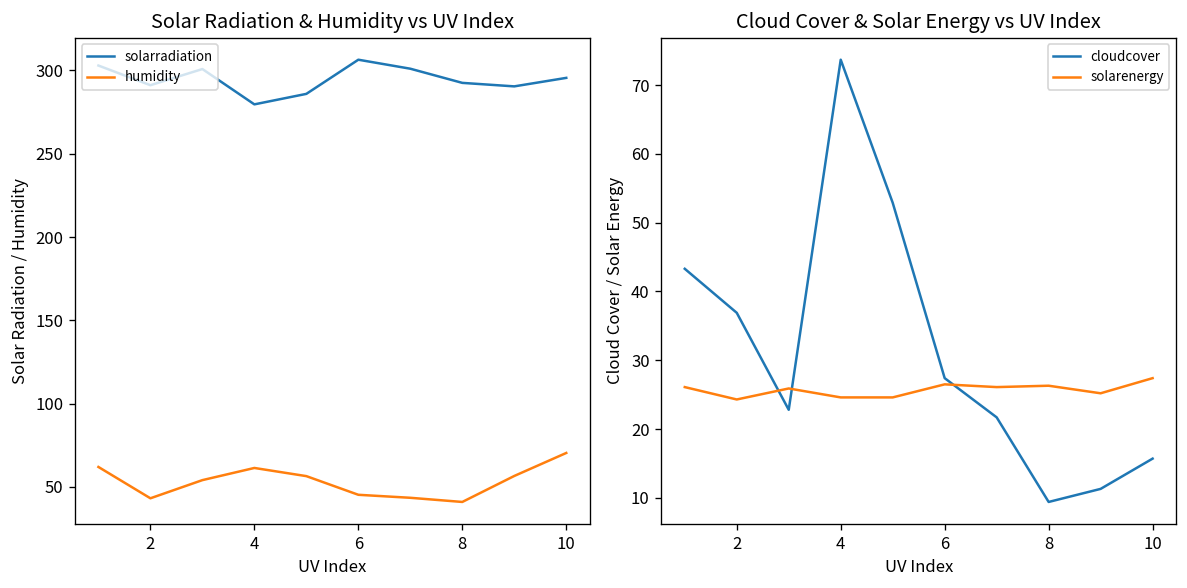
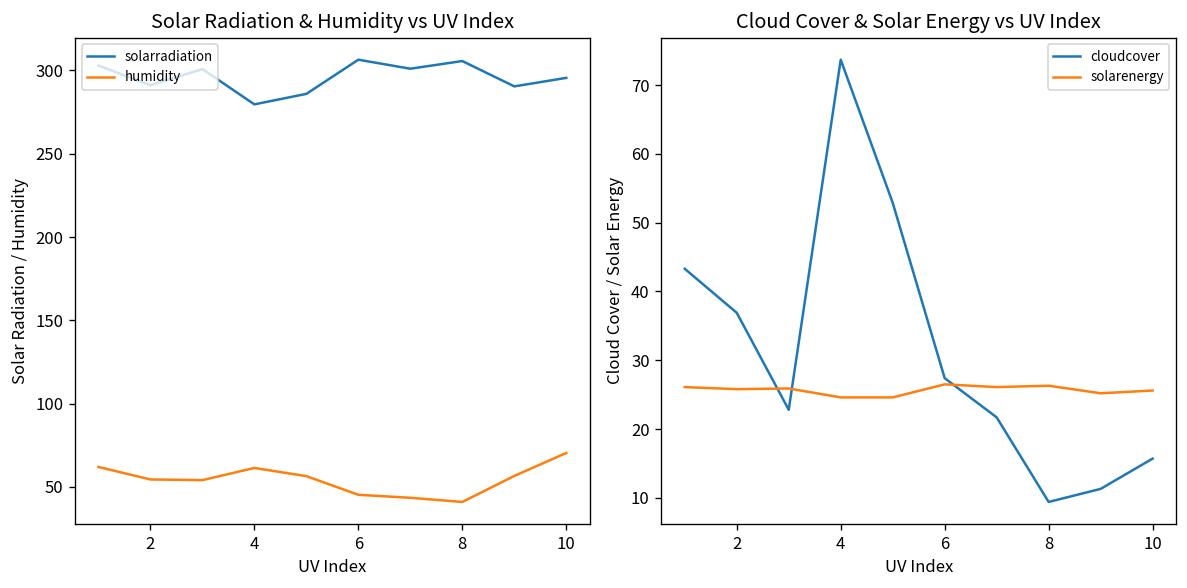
Solar Radiation & Humidity vs UV Index, humidity, 2: 43 -> 55
Solar Radiation & Humidity vs UV Index, solarradiation, 8: 293 -> 306
Cloud Cover & Solar Energy vs UV Index, solarenergy, 2: 24 -> 26
Cloud Cover & Solar Energy vs UV Index, solarenergy, 10: 27 -> 26
